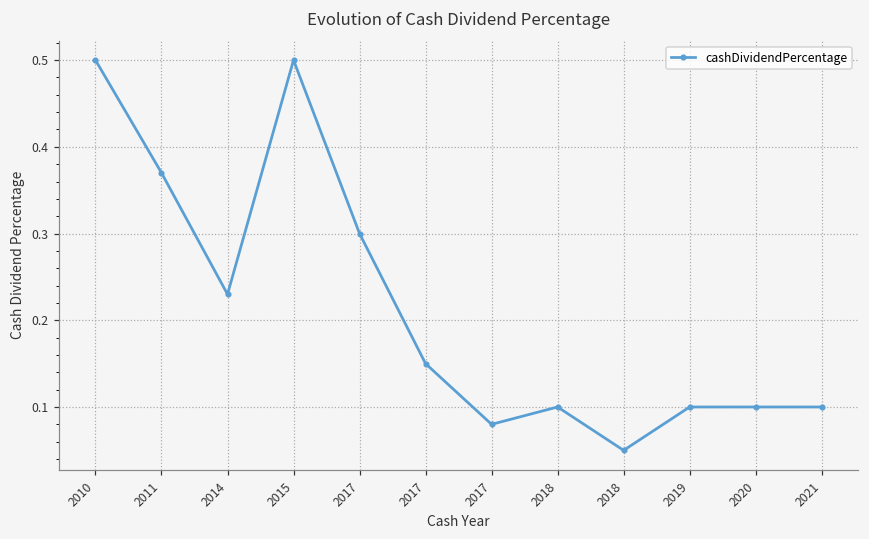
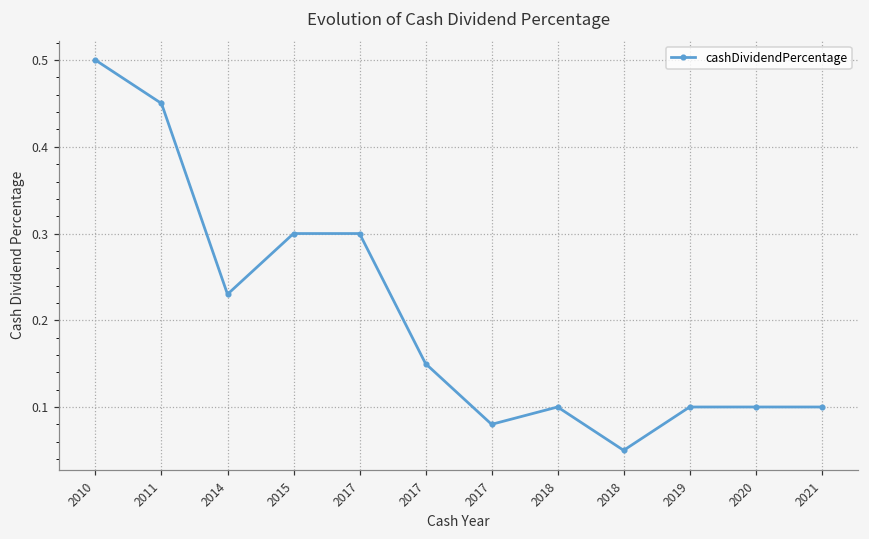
2011: 0.37 -> 0.45
2015: 0.5 -> 0.3
